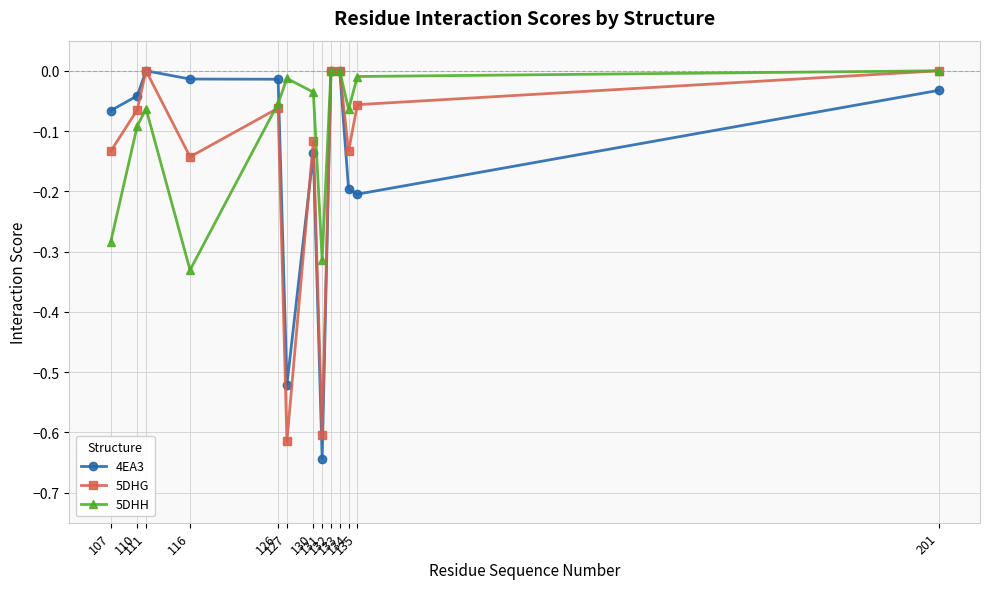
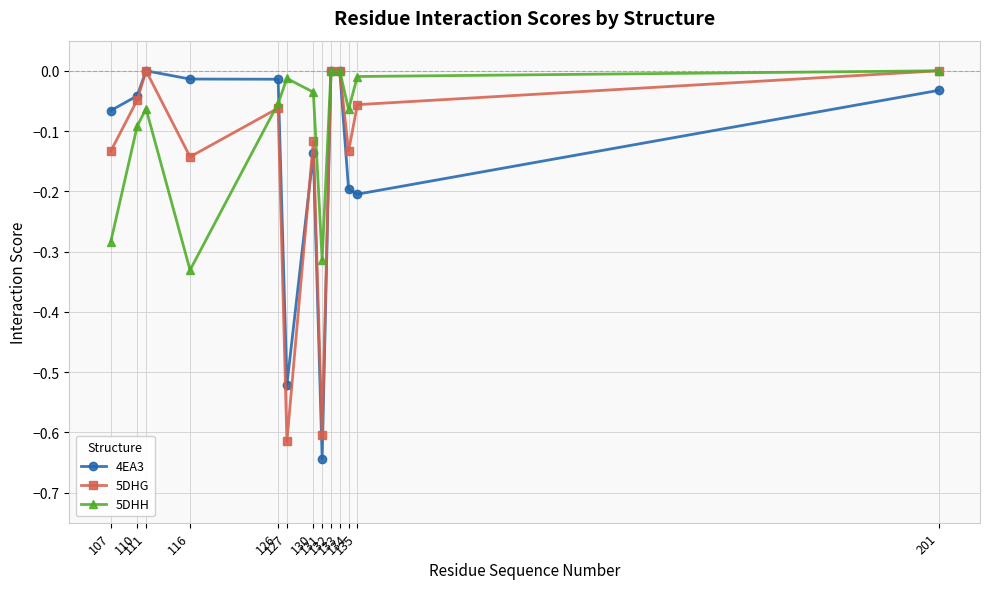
5DHG, 110: -0.06 -> -0.05
